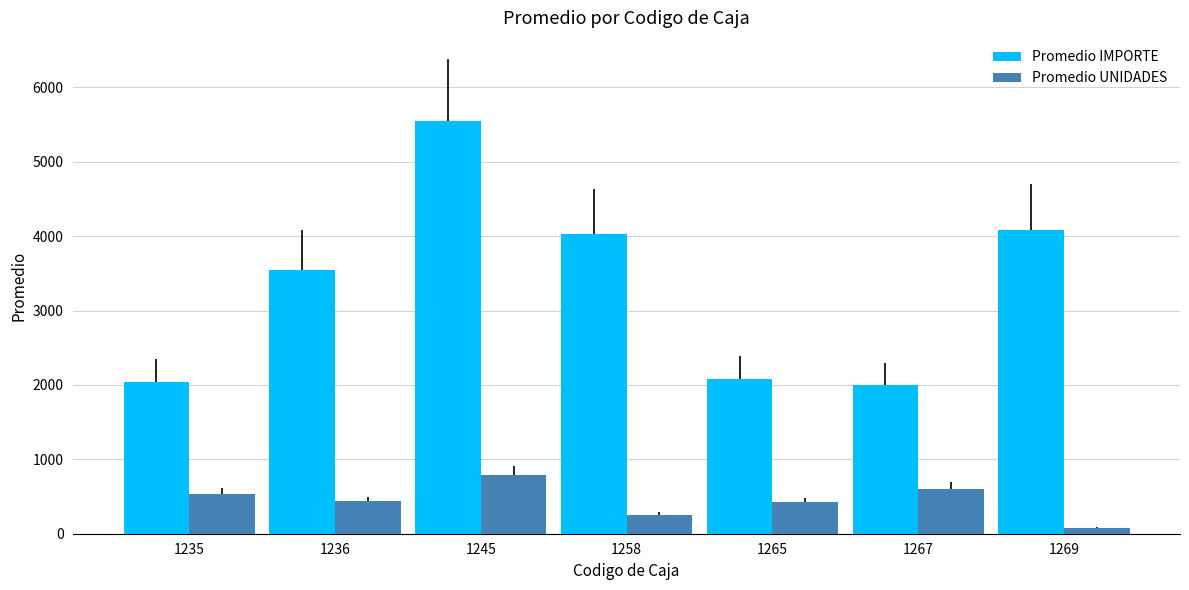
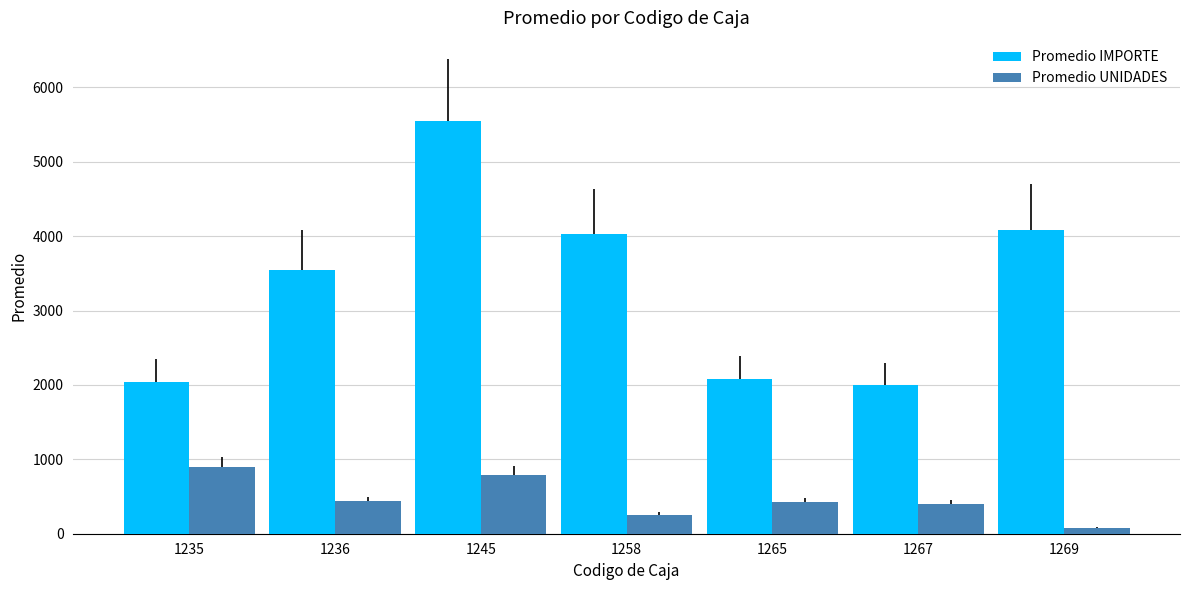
Promedio UNIDADES, 1235: 500 -> 900
Promedio UNIDADES, 1267: 600 -> 400
